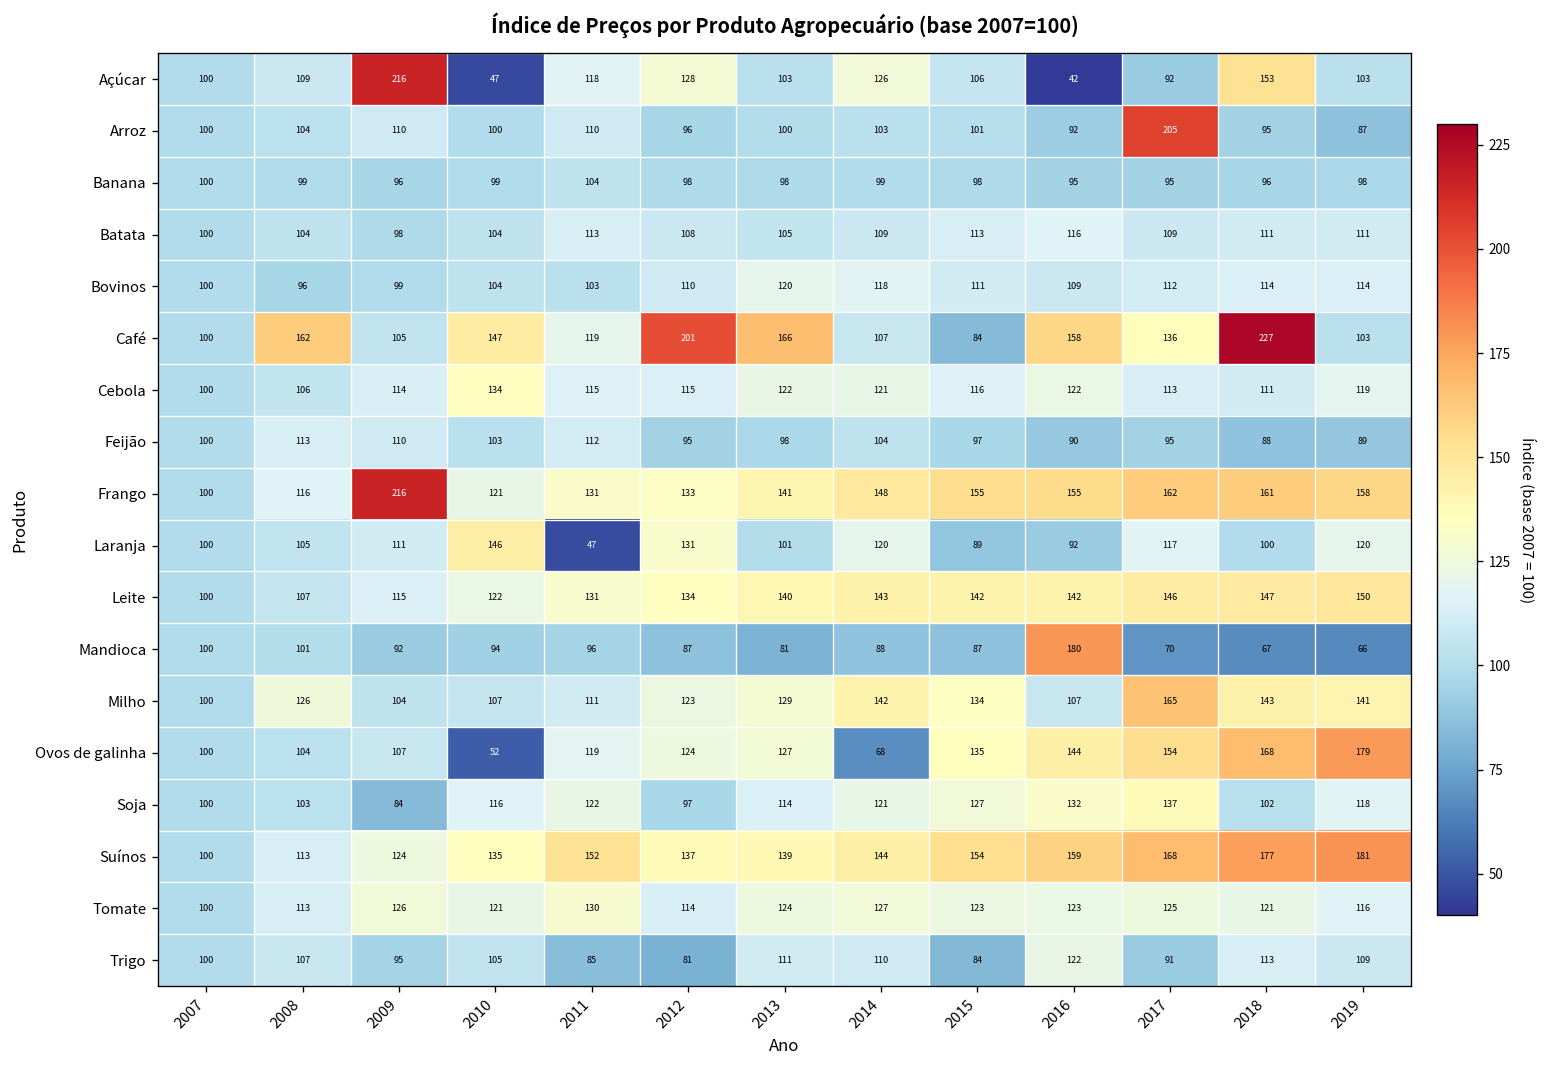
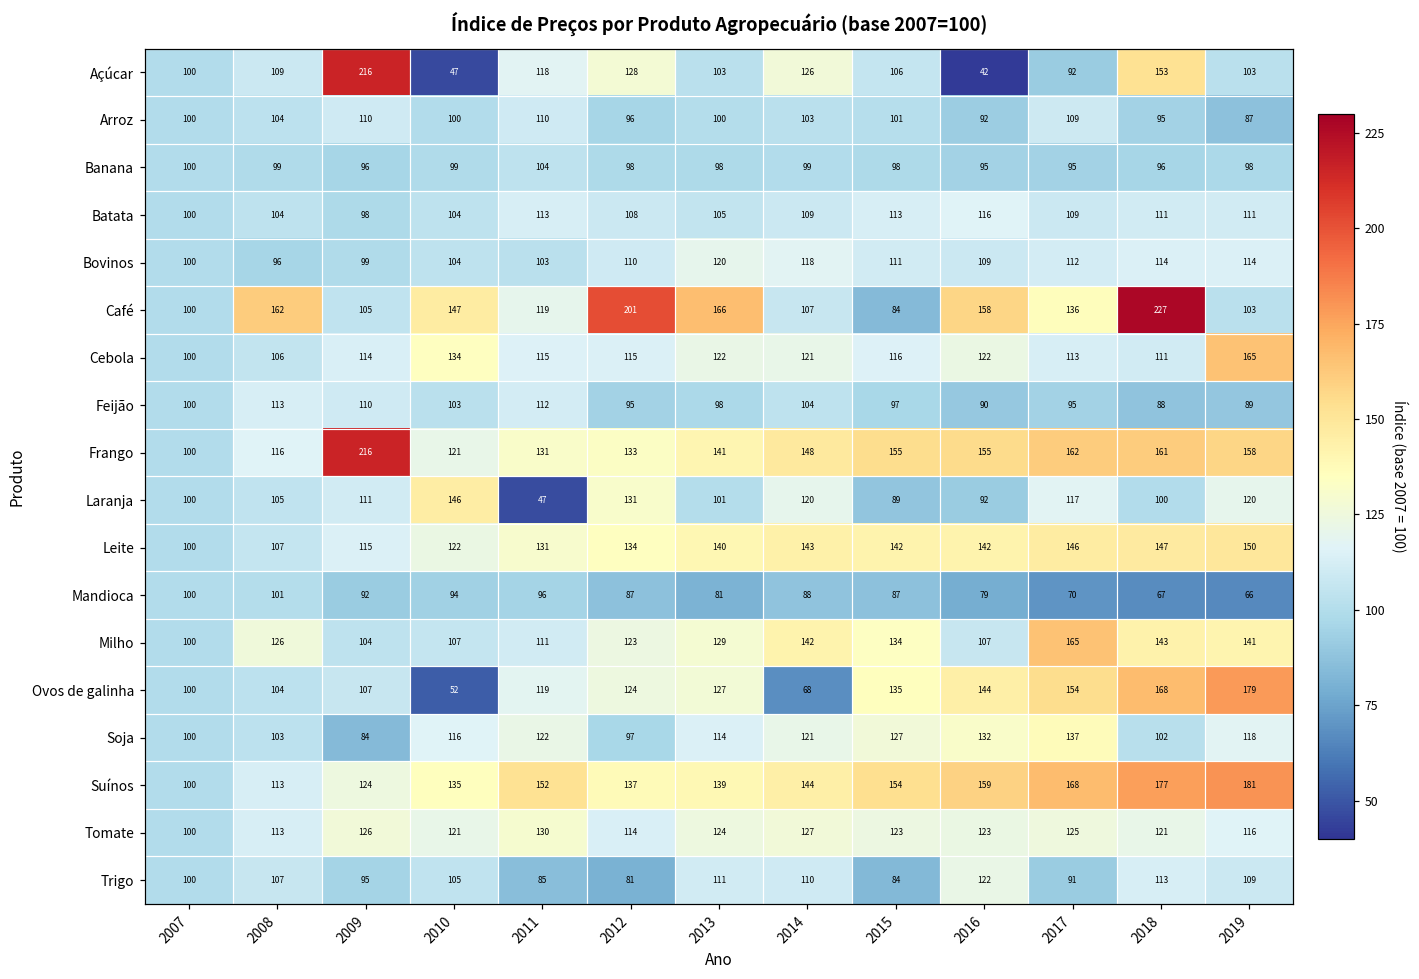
Arroz, 2017: 205 -> 109
Cebola, 2019: 119 -> 165
Mandioca, 2016: 180 -> 79
